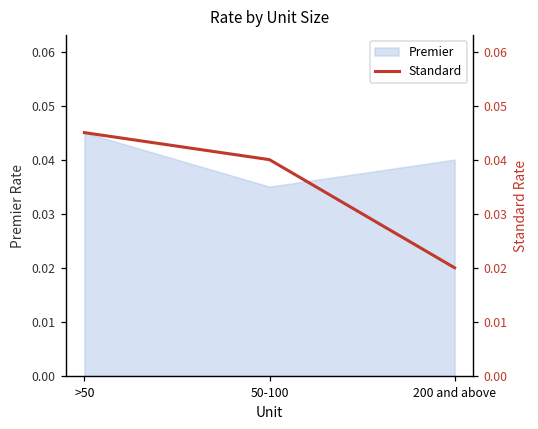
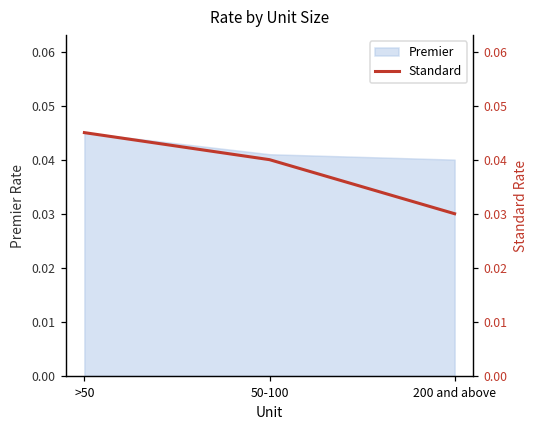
Premier, 50-100: 0.035 -> 0.041
Standard, 200 and above: 0.02 -> 0.03
